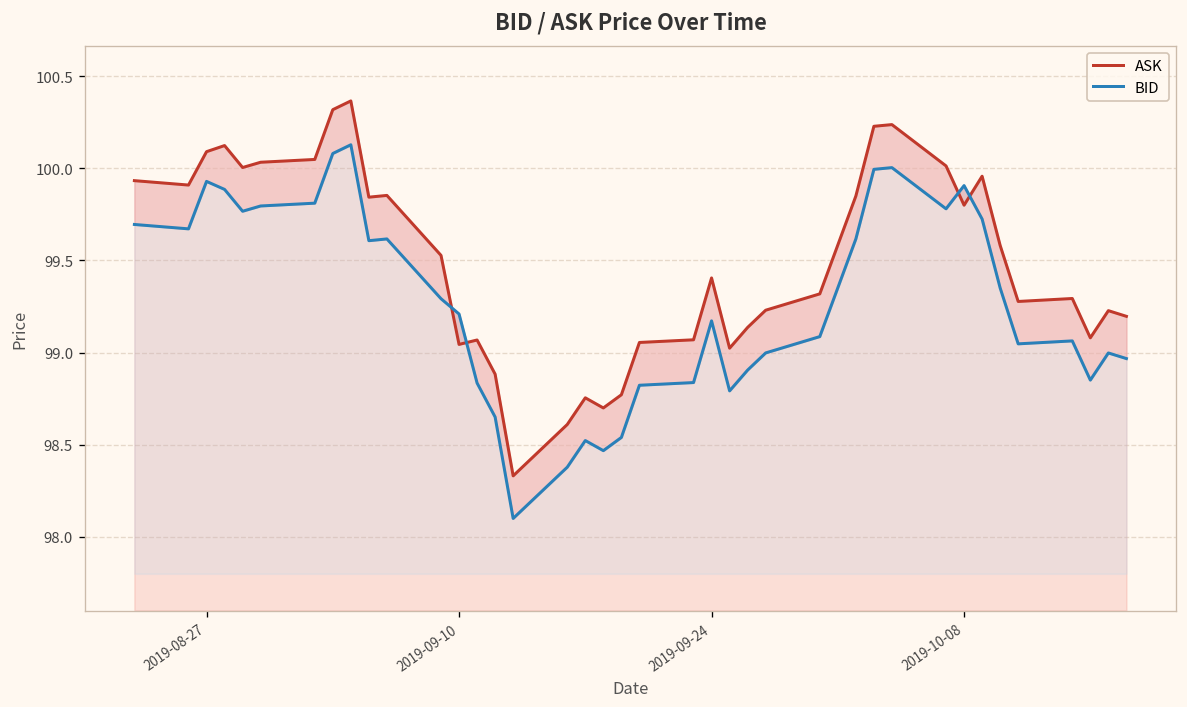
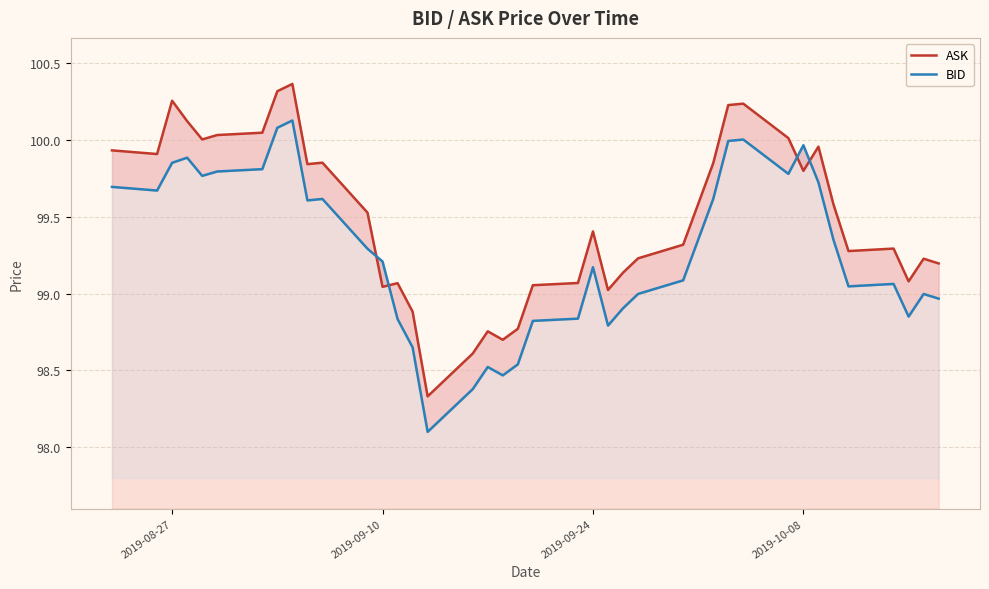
ASK, 2019-08-27: 100.09 -> 100.26
BID, 2019-08-27: 99.93 -> 99.85
BID, 2019-10-08: 99.91 -> 99.97
